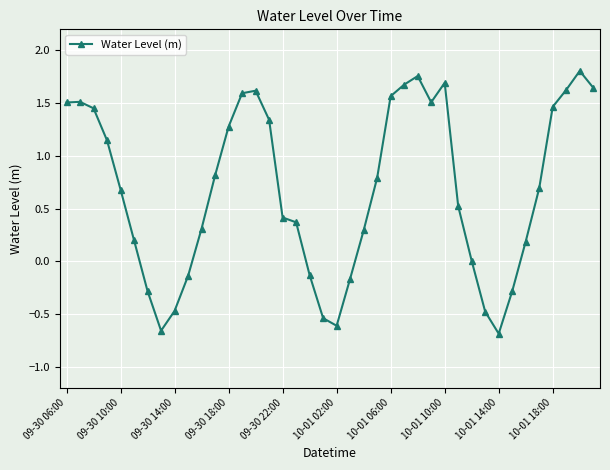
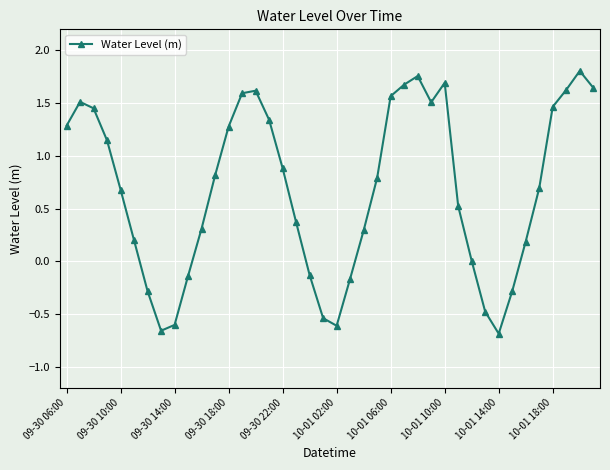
09-30 06:00: 1.51 -> 1.29
09-30 14:00: -0.47 -> -0.60
09-30 22:00: 0.41 -> 0.88
